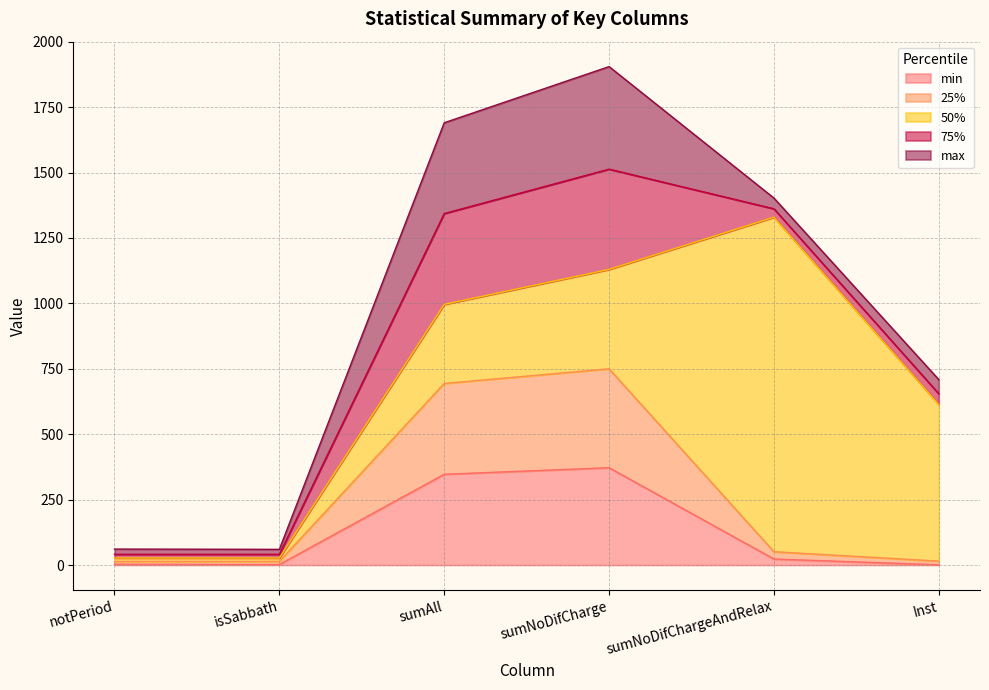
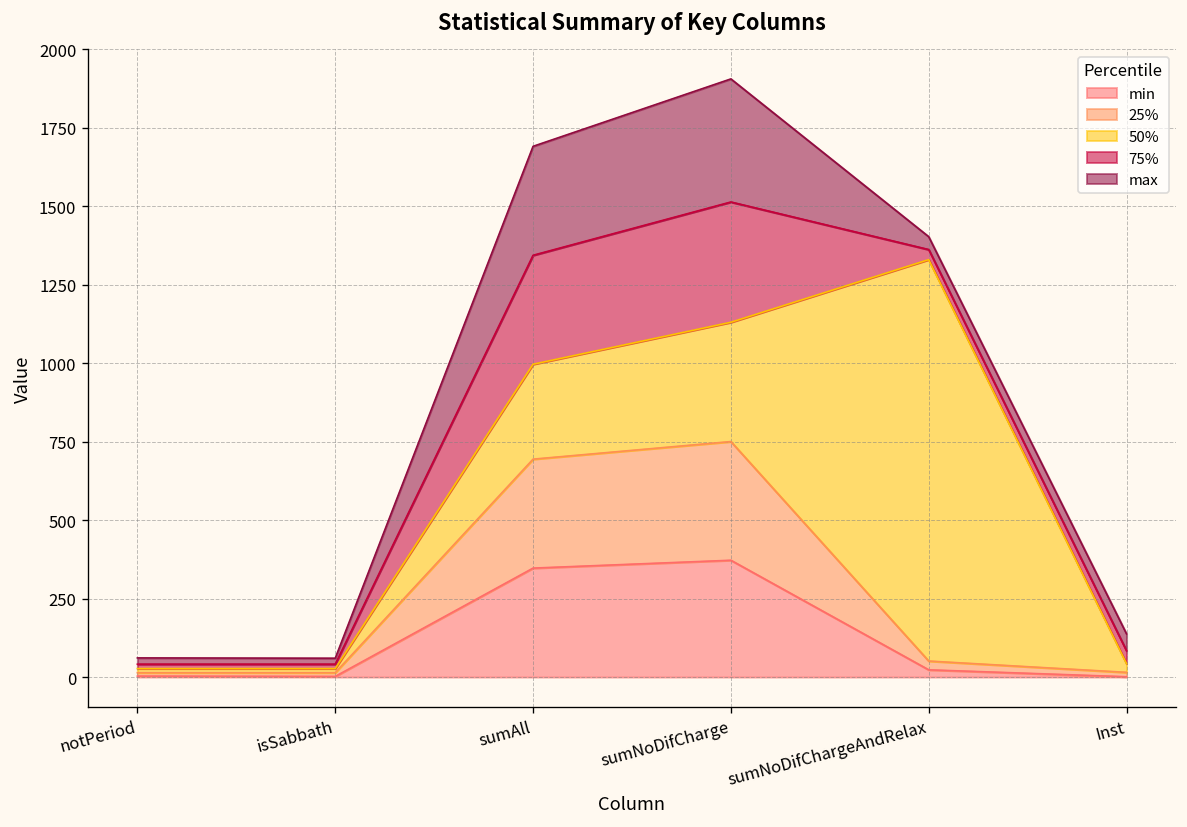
50%, Inst: 600 -> 30
